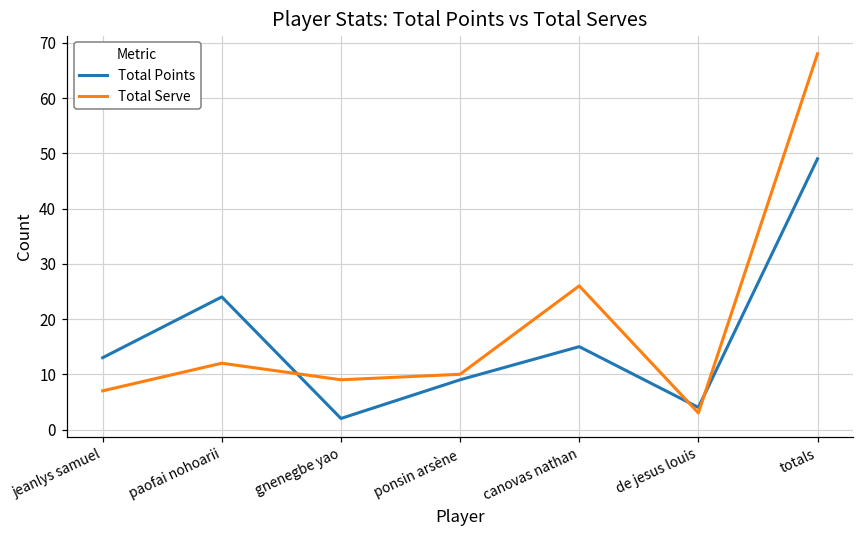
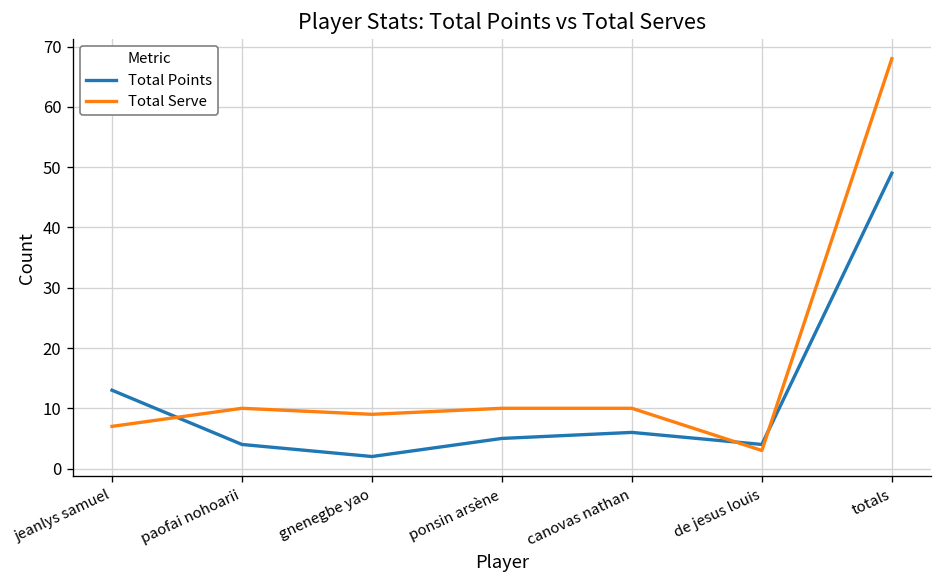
Total Points, paofai nohoarii: 24 -> 4
Total Serve, paofai nohoarii: 12 -> 10
Total Points, ponsin arsène: 9 -> 5
Total Points, canovas nathan: 15 -> 6
Total Serve, canovas nathan: 26 -> 10
